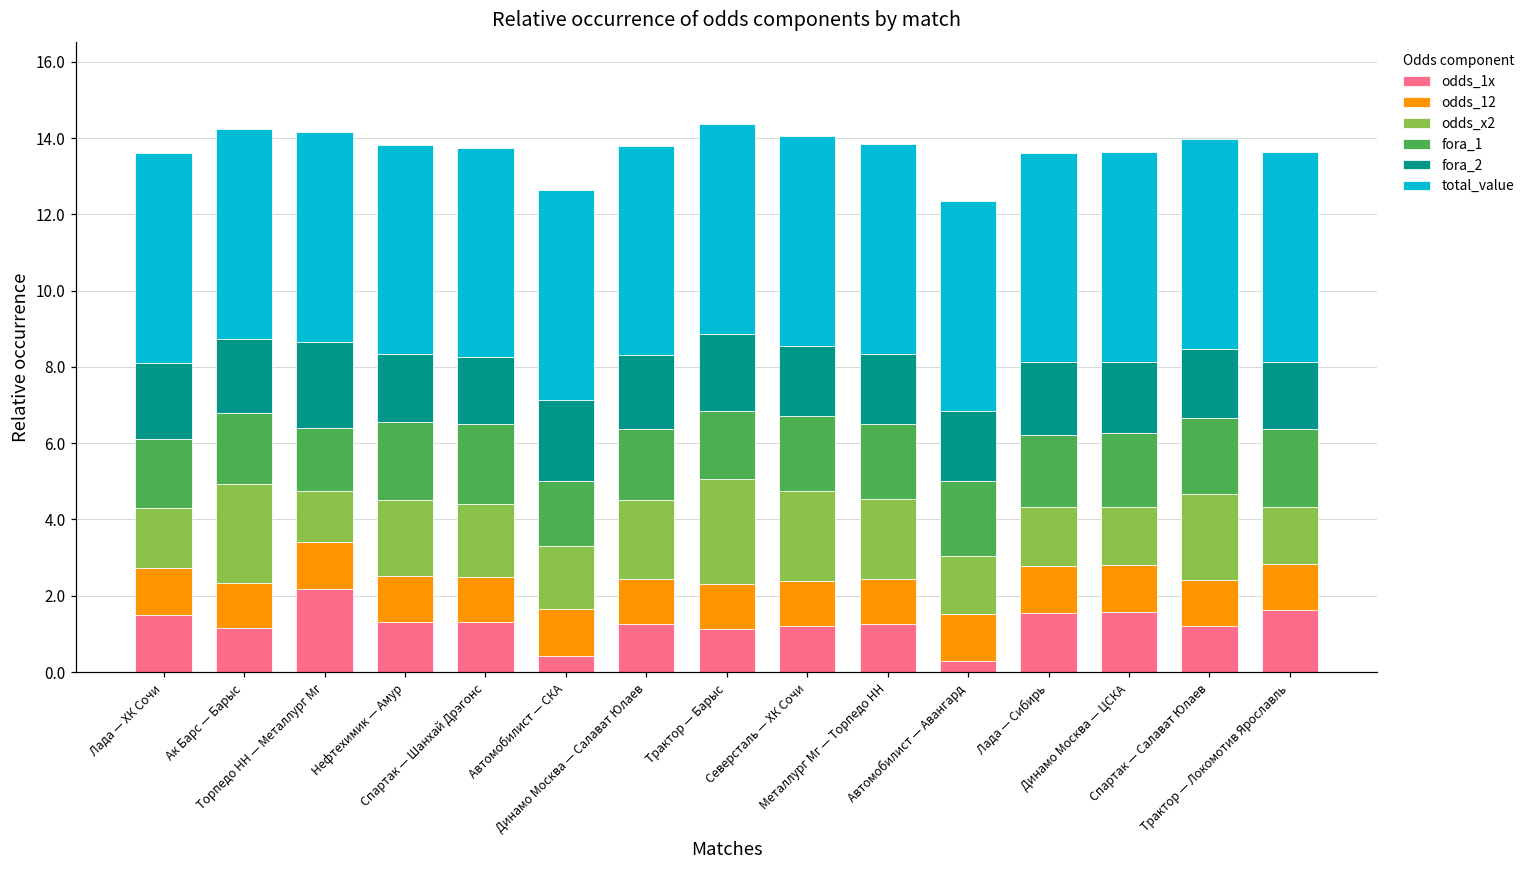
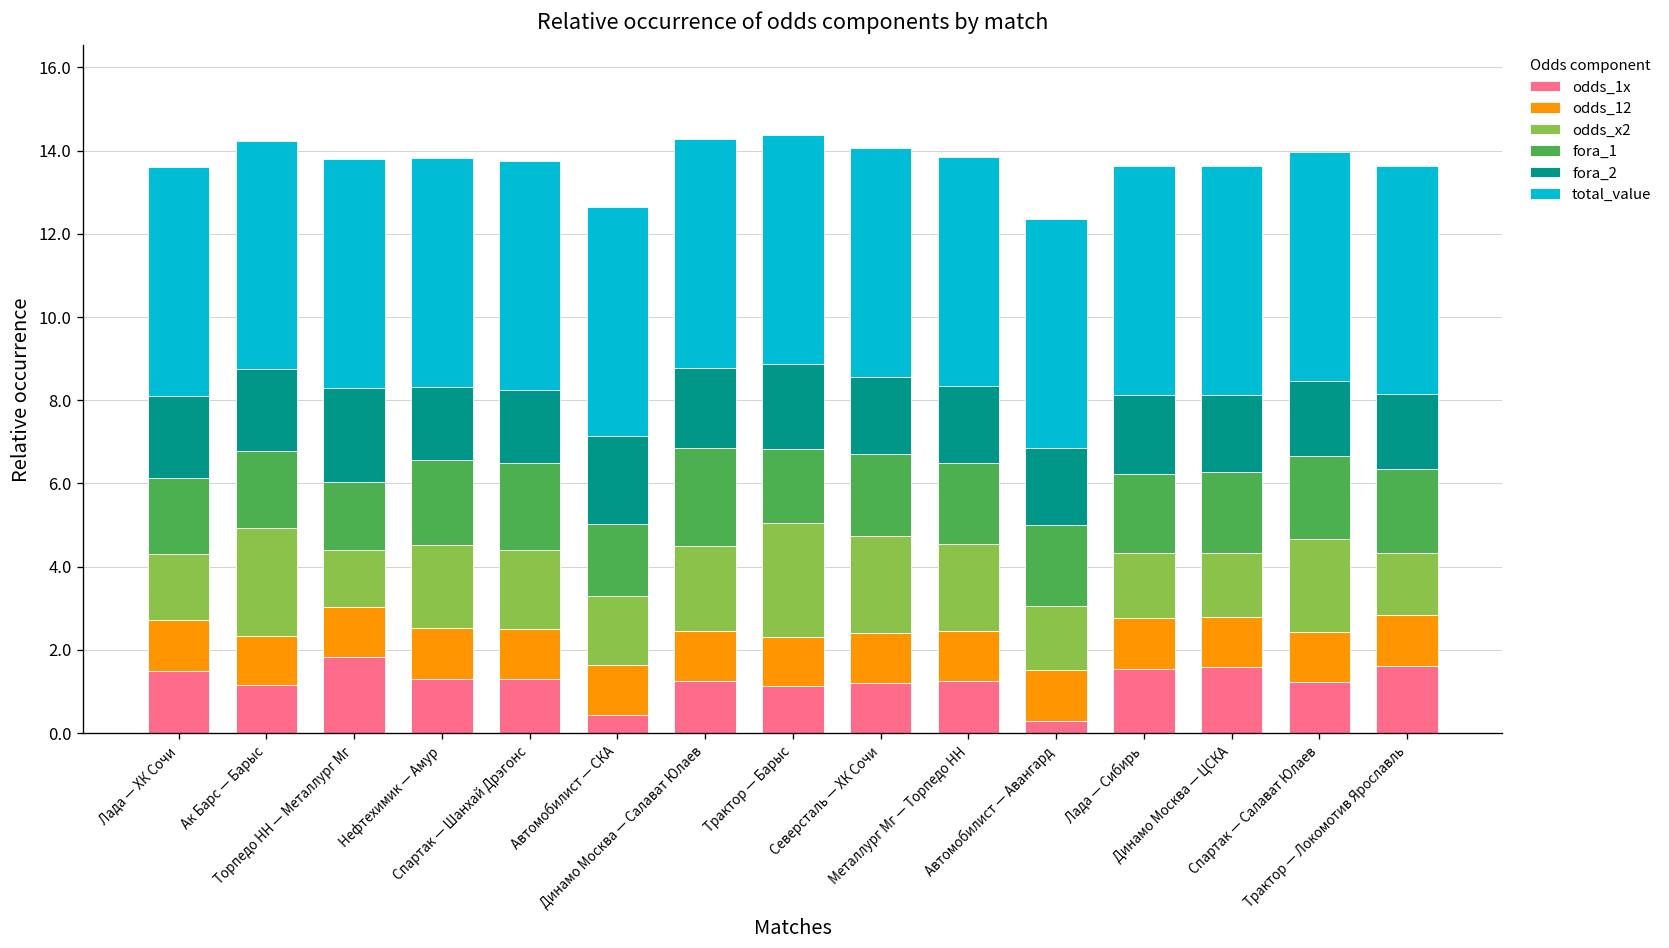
odds_1x, Торпедо НН — Металлург Мг: 2.2 -> 1.8
fora_1, Динамо Москва — Салават Юлаев: 1.9 -> 2.4
